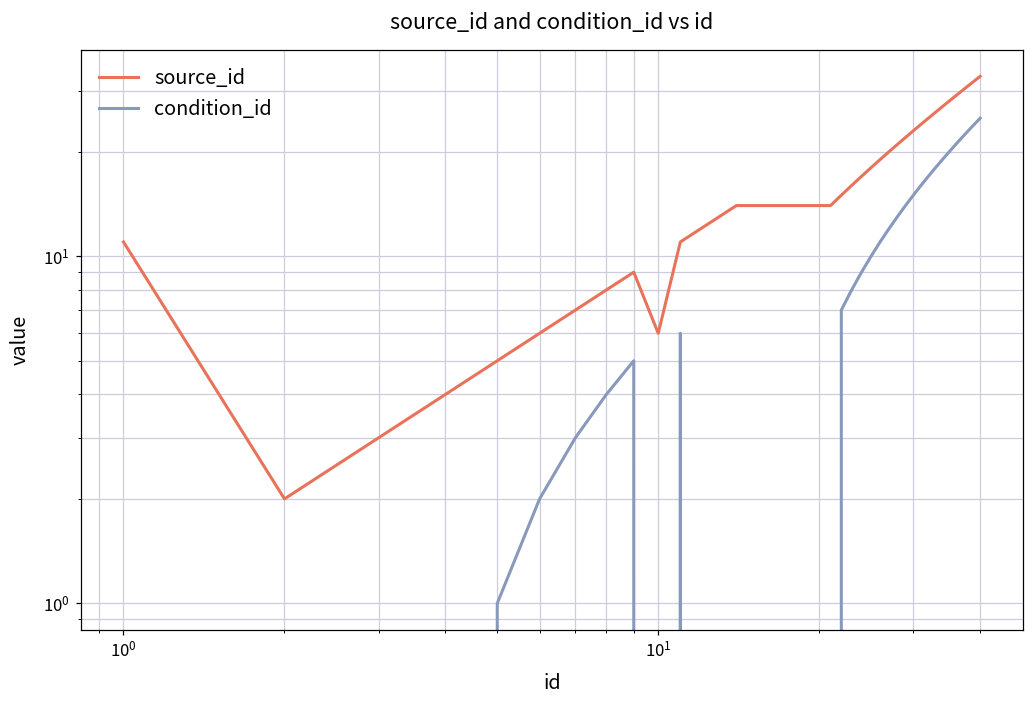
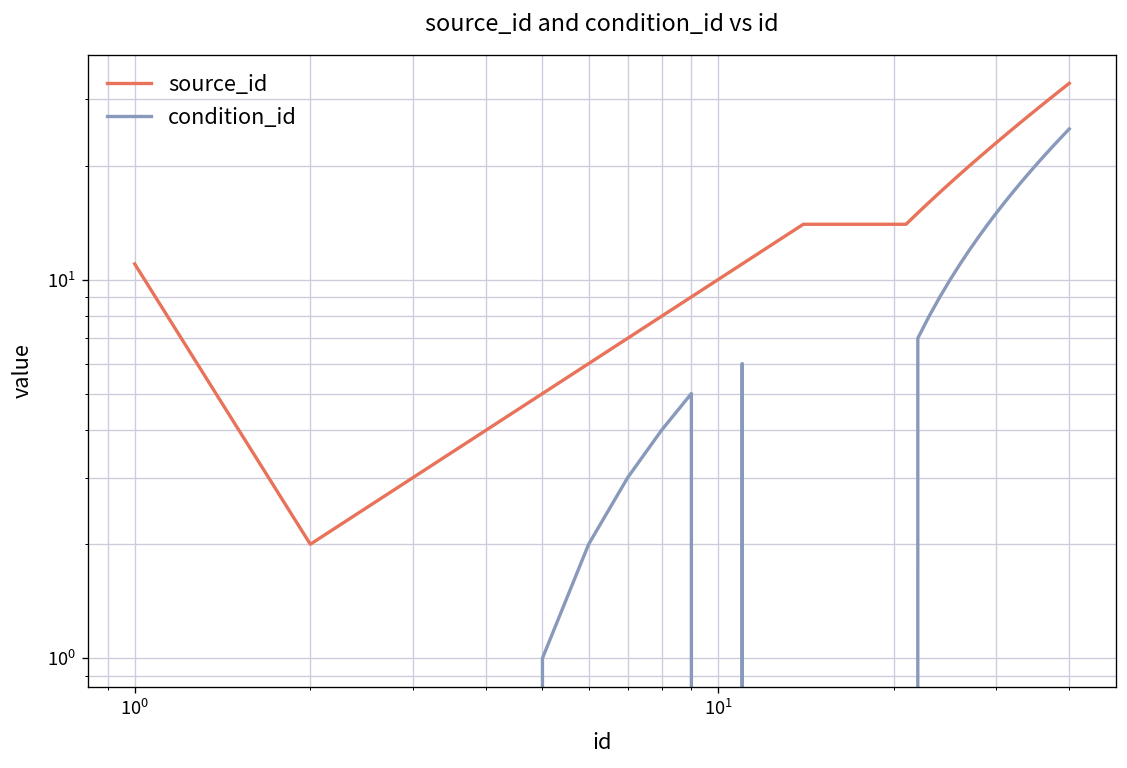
source_id, 10^1: 6 -> 10
